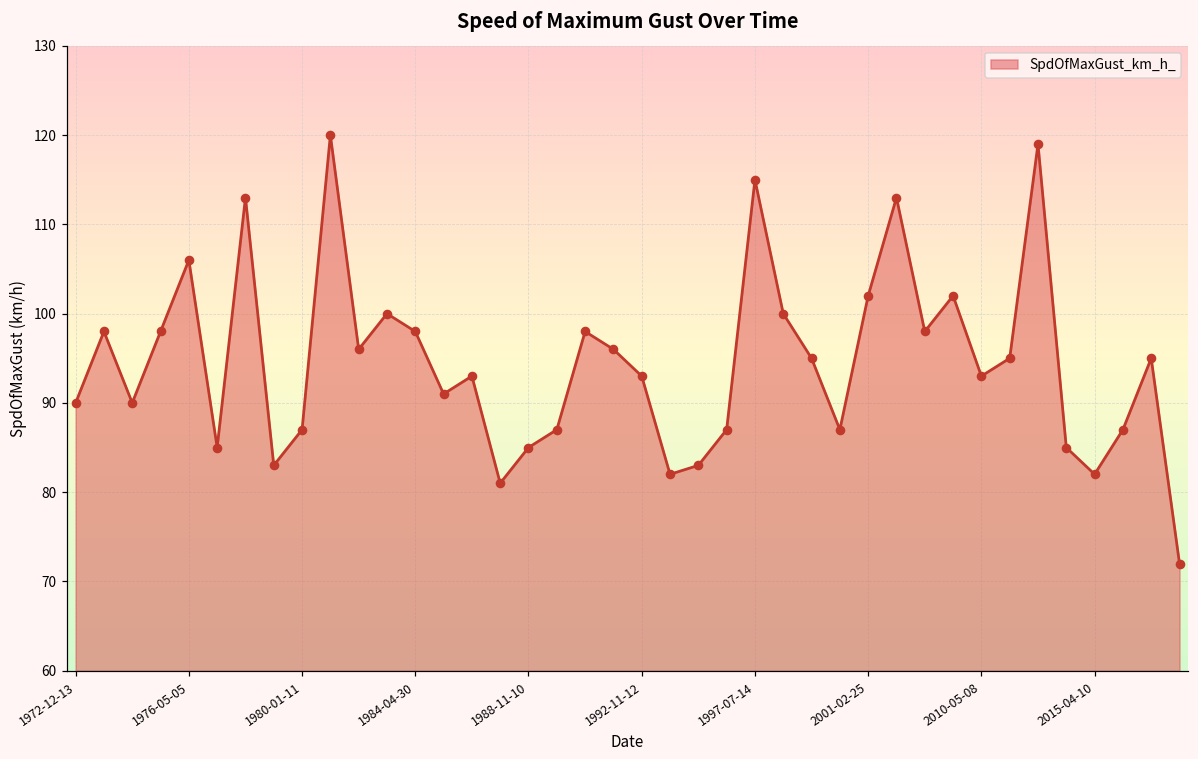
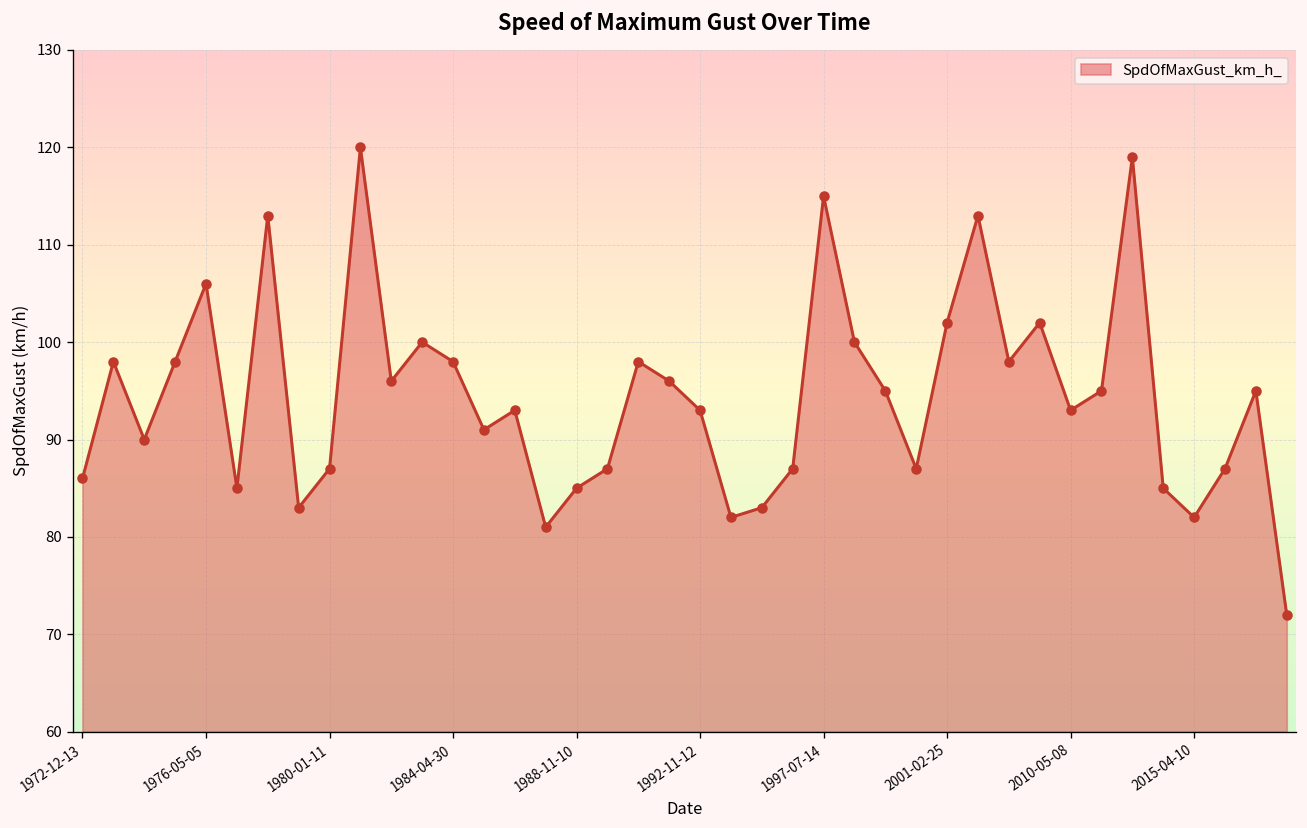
1972-12-13: 90 -> 86
